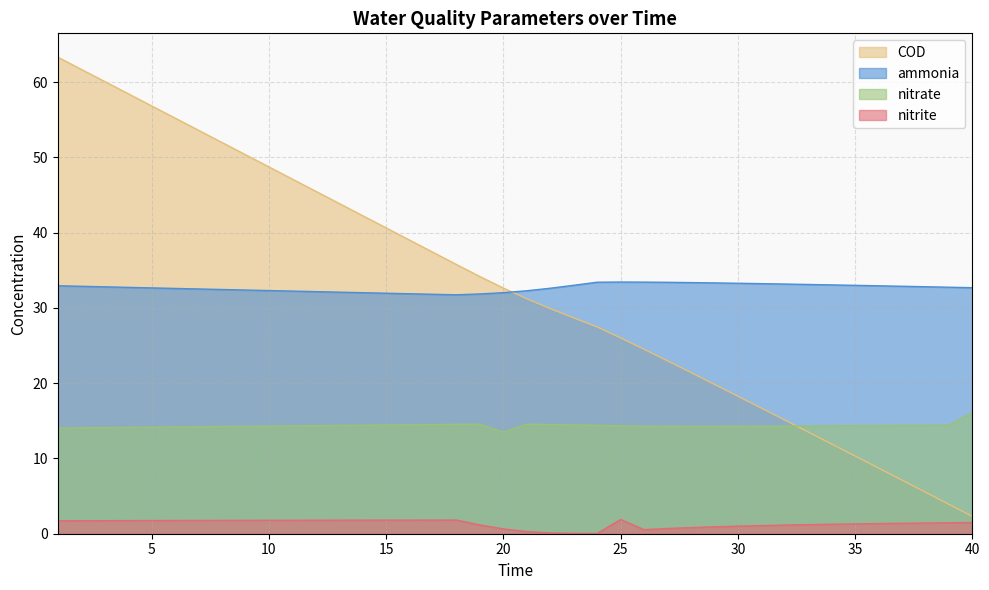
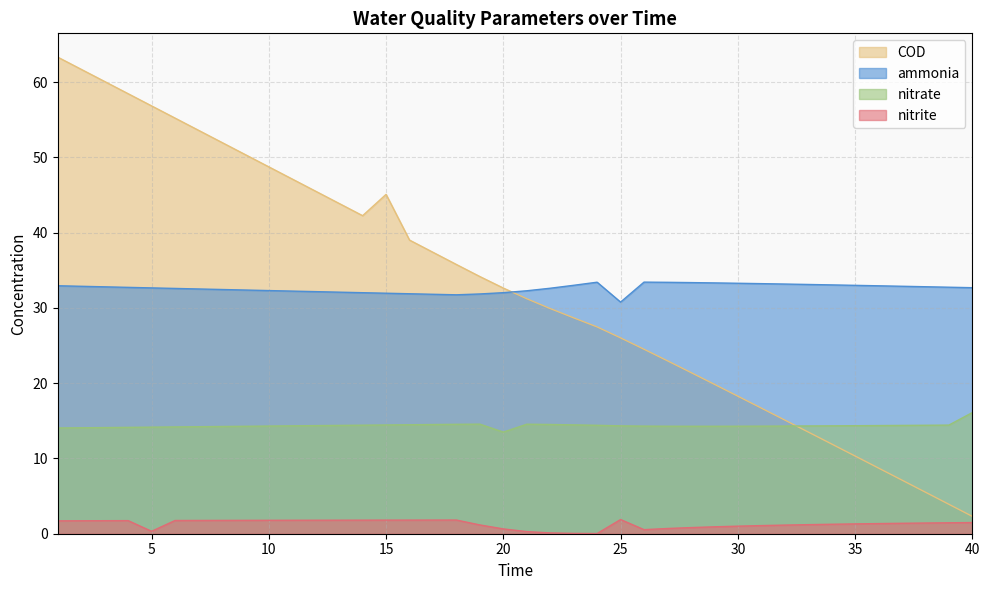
nitrite, 5: 2 -> 0
COD, 15: 41 -> 45
ammonia, 25: 33 -> 31
